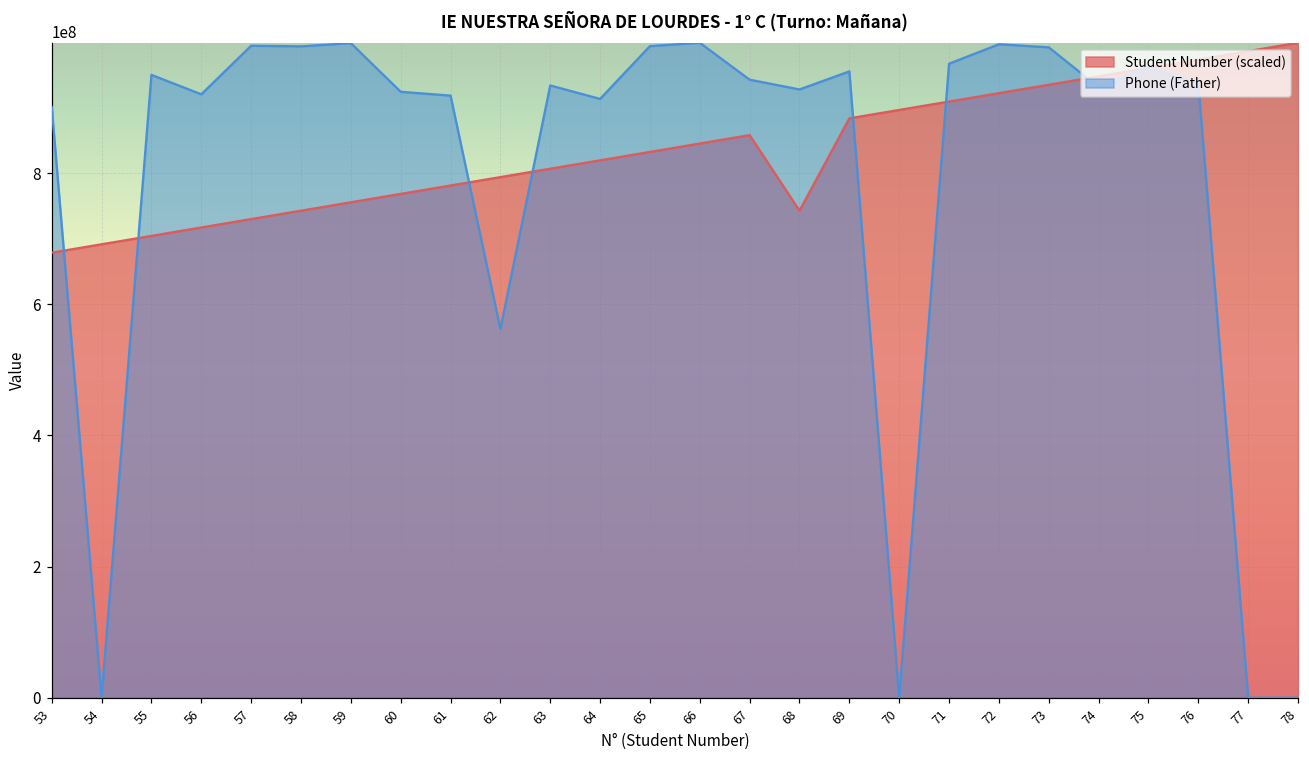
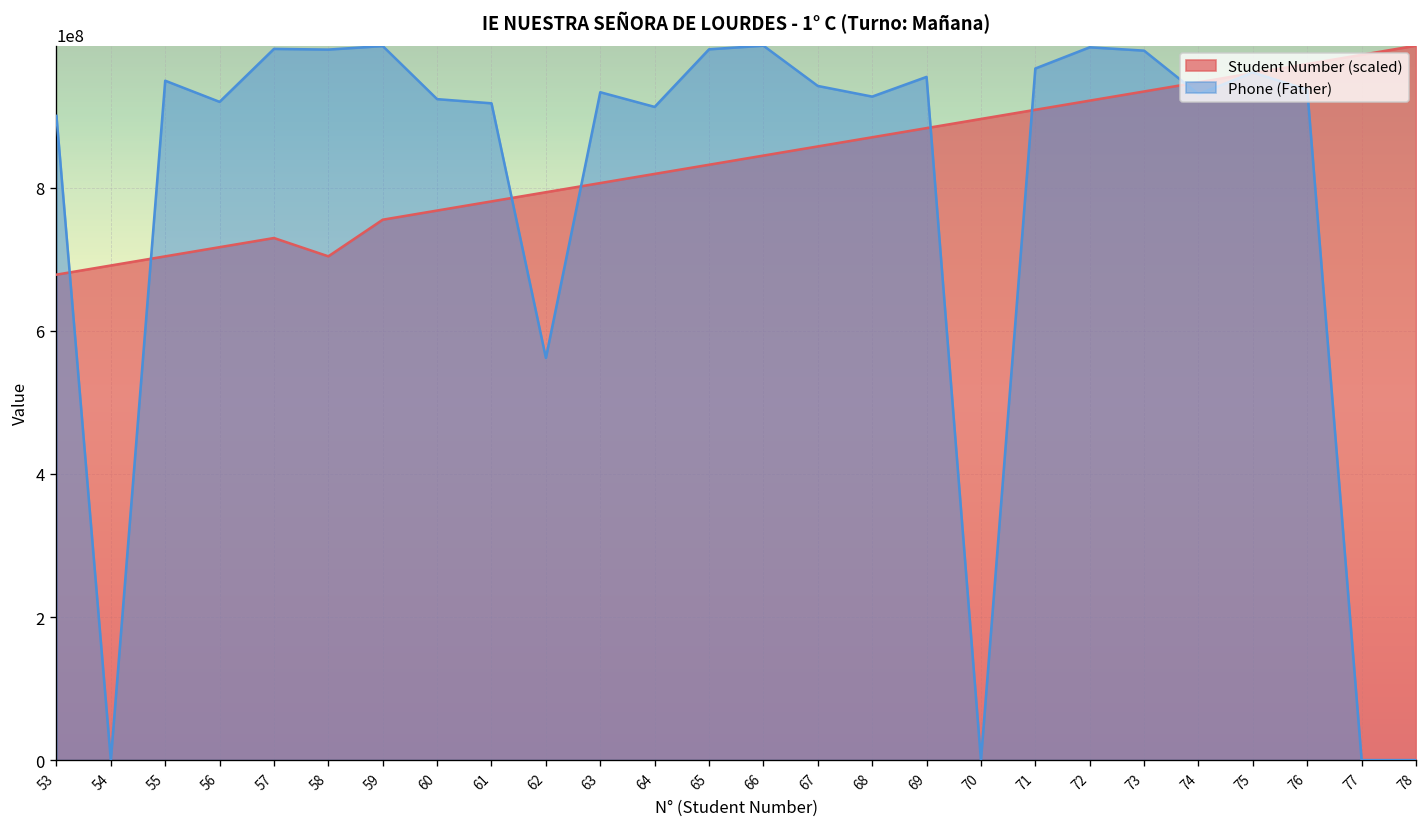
Student Number (scaled), 58: 740000000 -> 700000000
Student Number (scaled), 68: 740000000 -> 870000000
